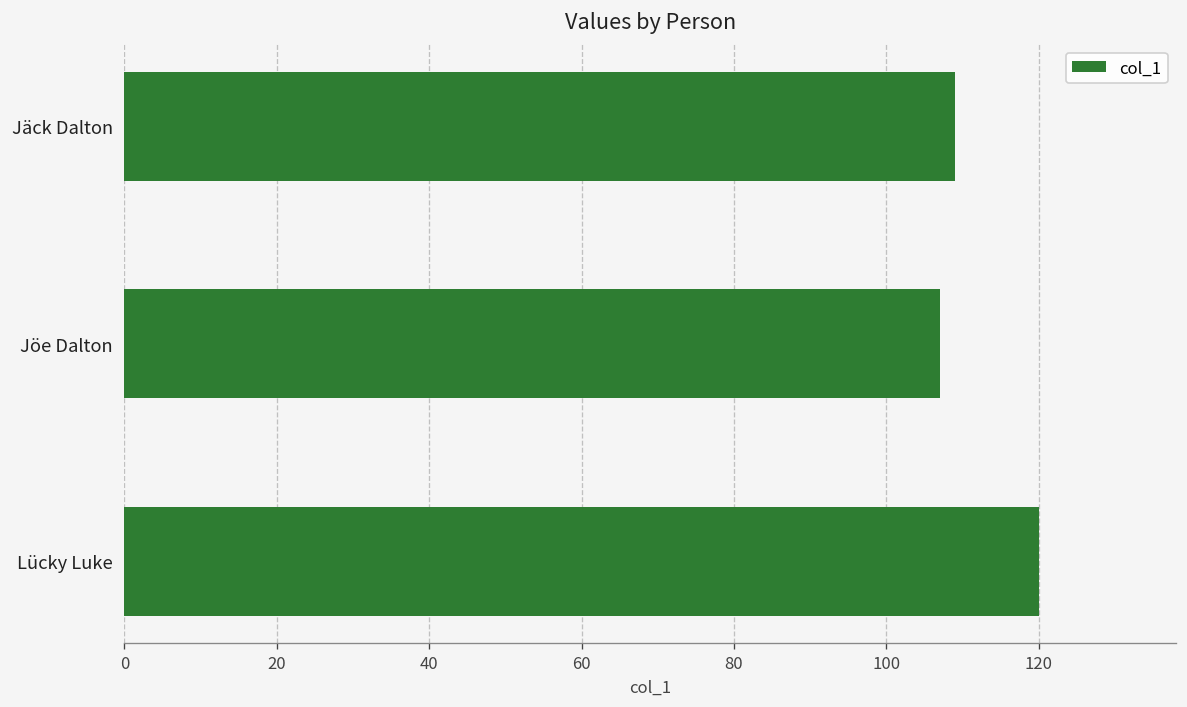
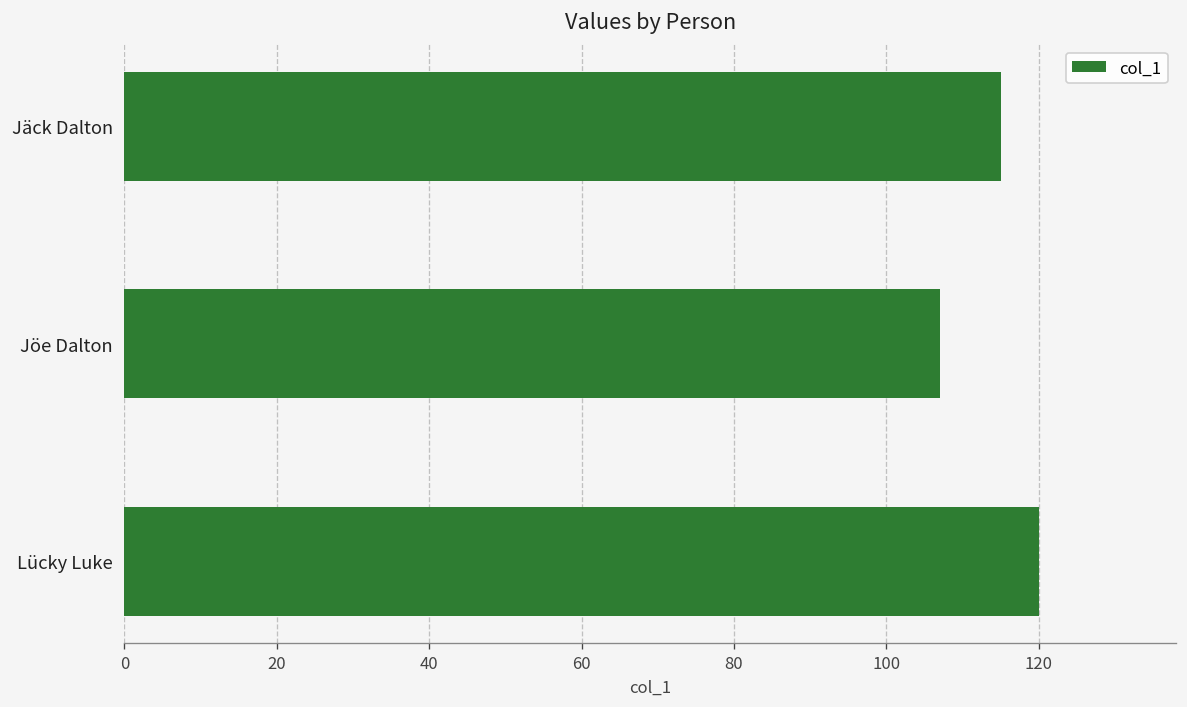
Jäck Dalton: 109 -> 115
